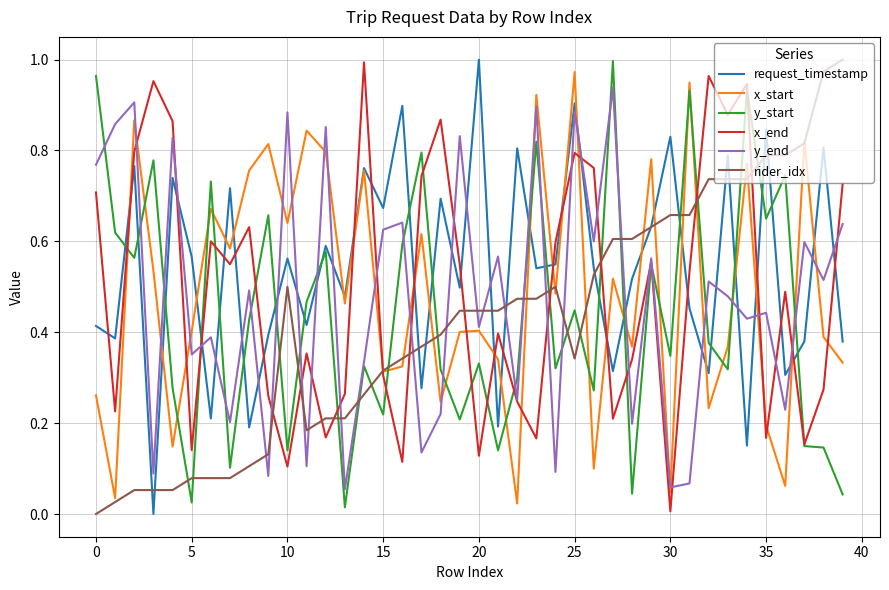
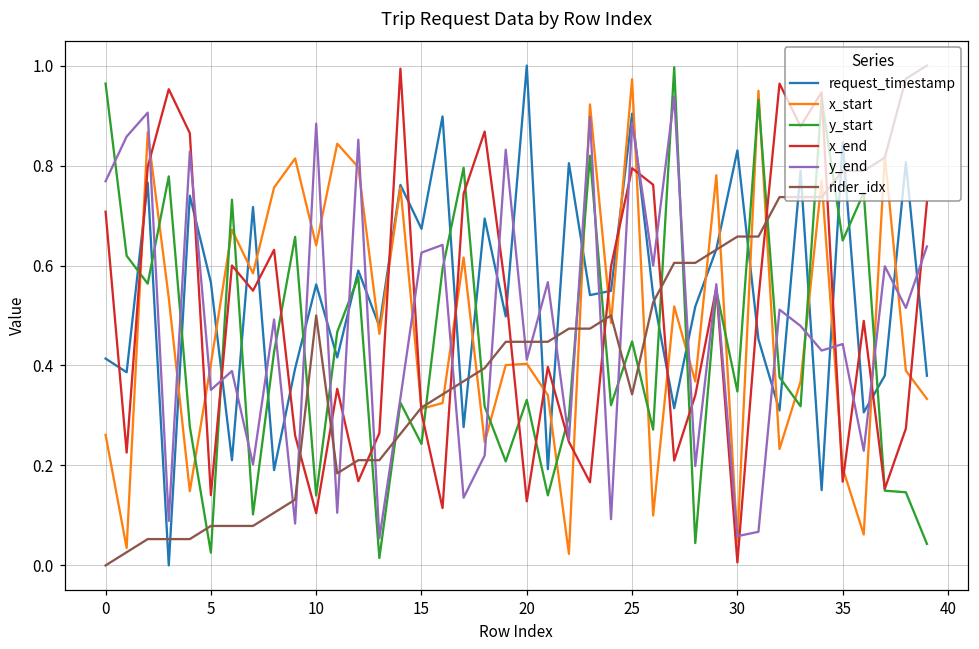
y_start, 15: 0.22 -> 0.24
